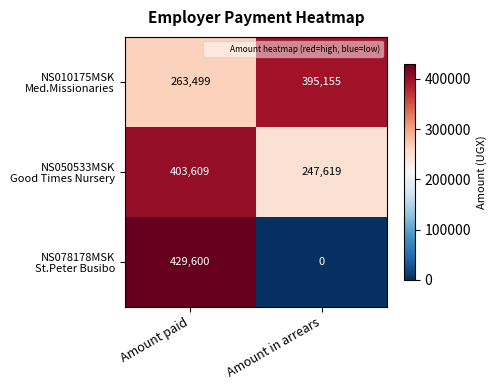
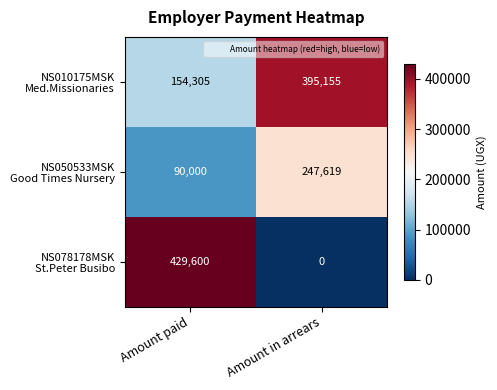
NS010175MSK Med.Missionaries, Amount paid: 263,499 -> 154,305
NS050533MSK Good Times Nursery, Amount paid: 403,609 -> 90,000
